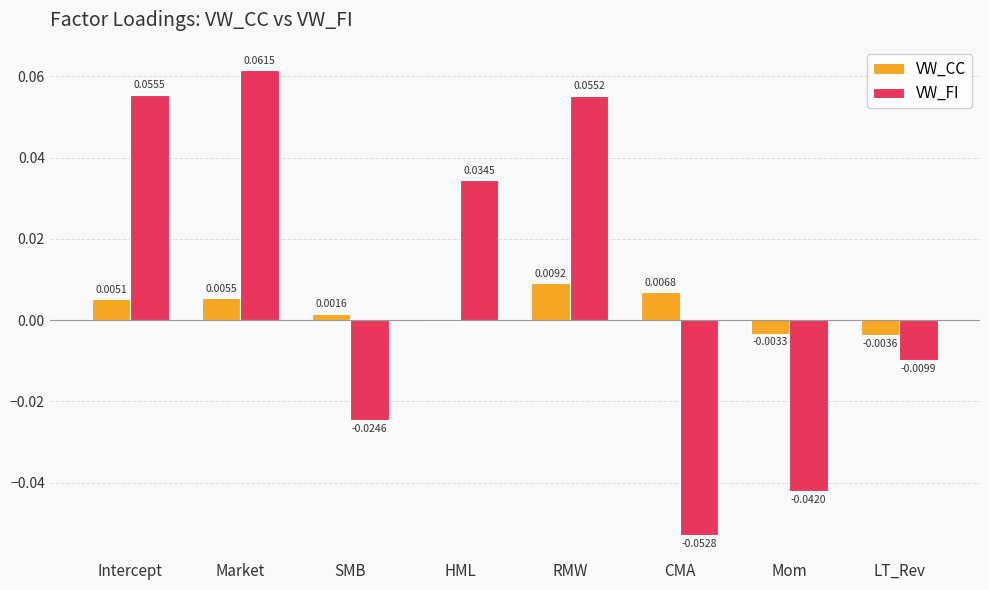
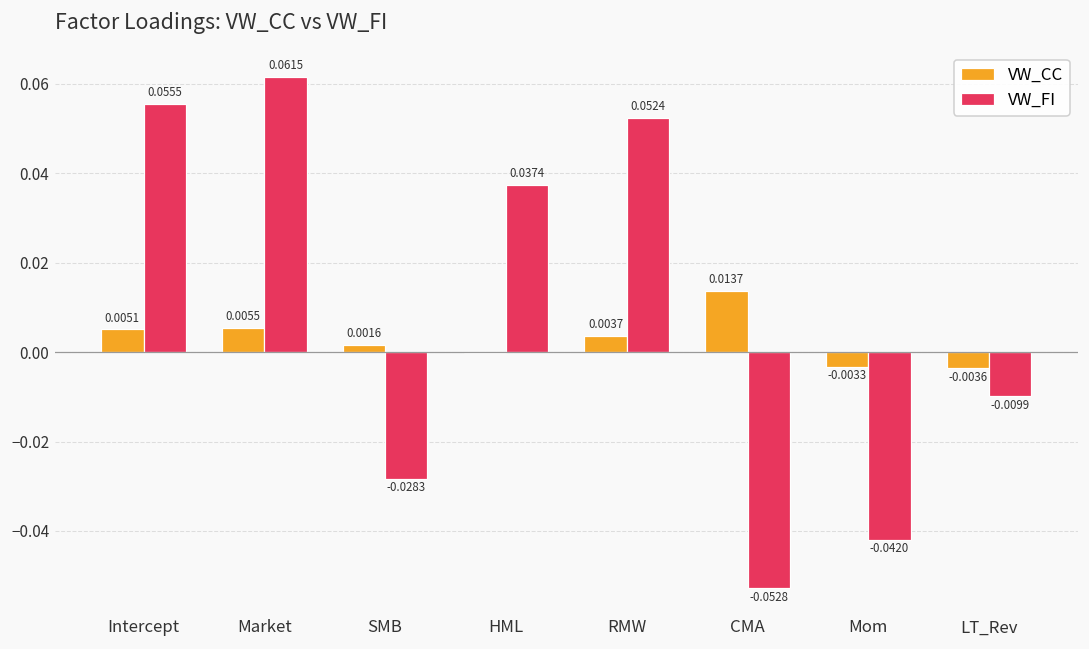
VW_FI, SMB: -0.0246 -> -0.0283
VW_FI, HML: 0.0345 -> 0.0374
VW_CC, RMW: 0.0092 -> 0.0037
VW_FI, RMW: 0.0552 -> 0.0524
VW_CC, CMA: 0.0068 -> 0.0137
